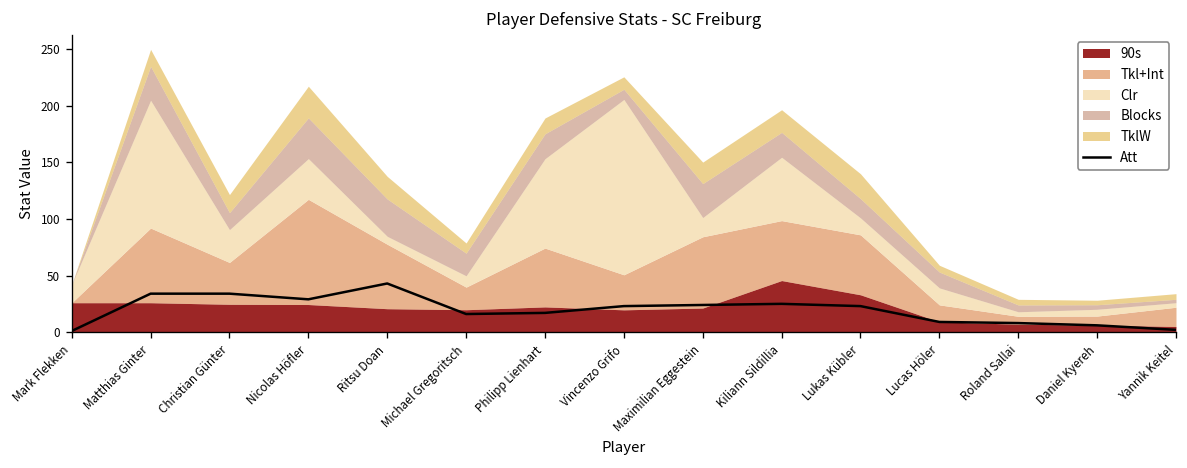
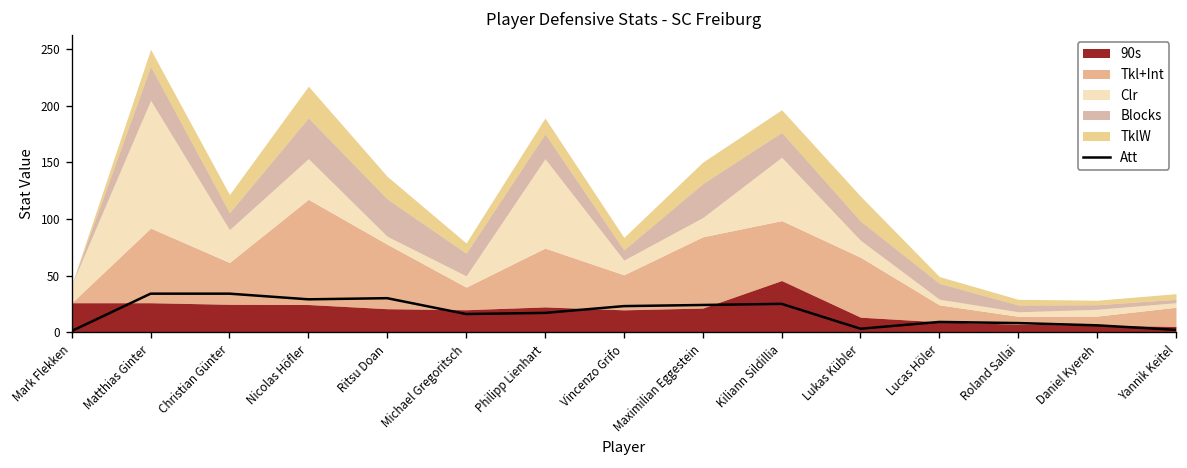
Att, Ritsu Doan: 40 -> 30
Clr, Vincenzo Grifo: 160 -> 10
Att, Lukas Kübler: 20 -> 0
90s, Lukas Kübler: 30 -> 10
Clr, Lucas Höler: 20 -> 10
